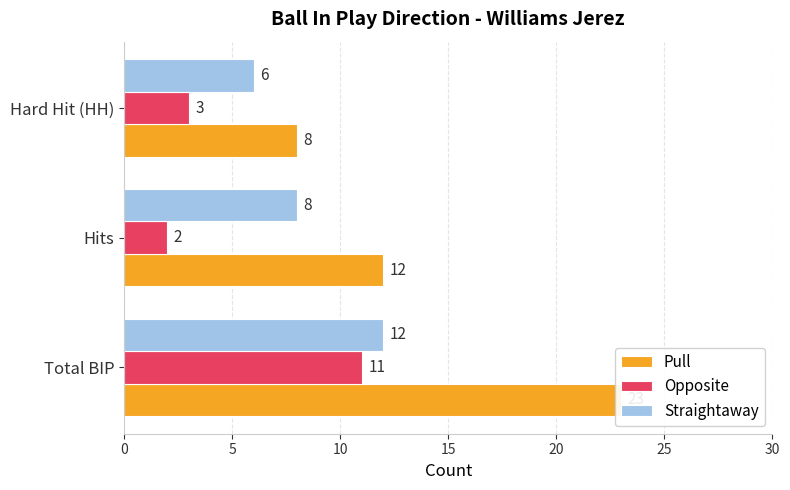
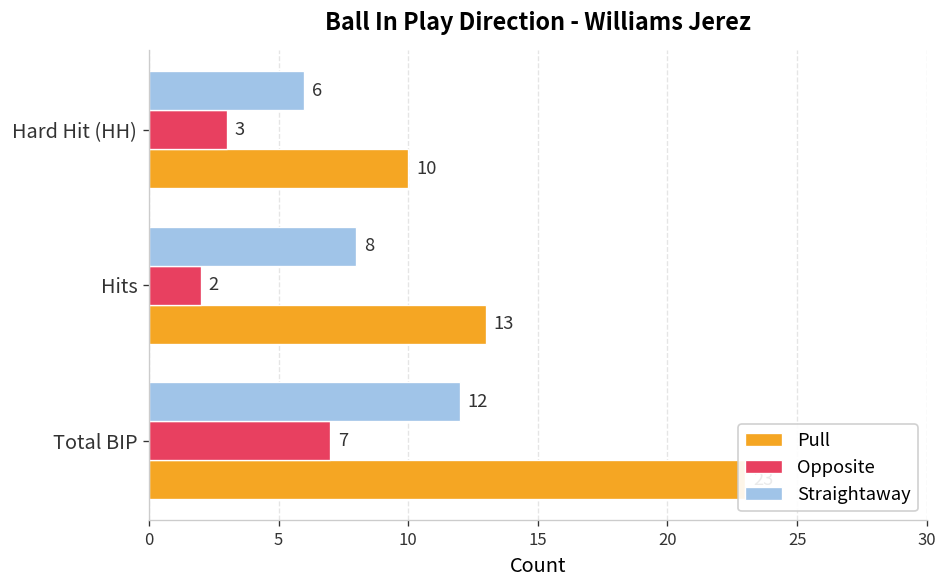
Pull, Hard Hit (HH): 8 -> 10
Pull, Hits: 12 -> 13
Opposite, Total BIP: 11 -> 7
